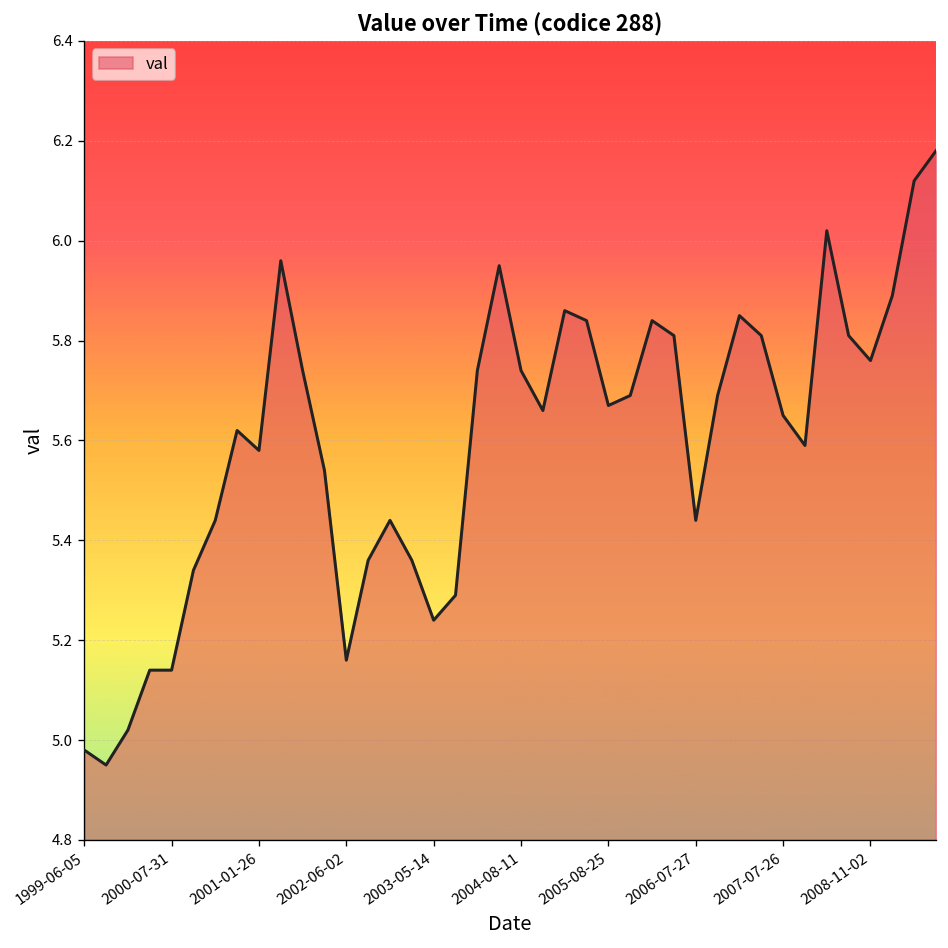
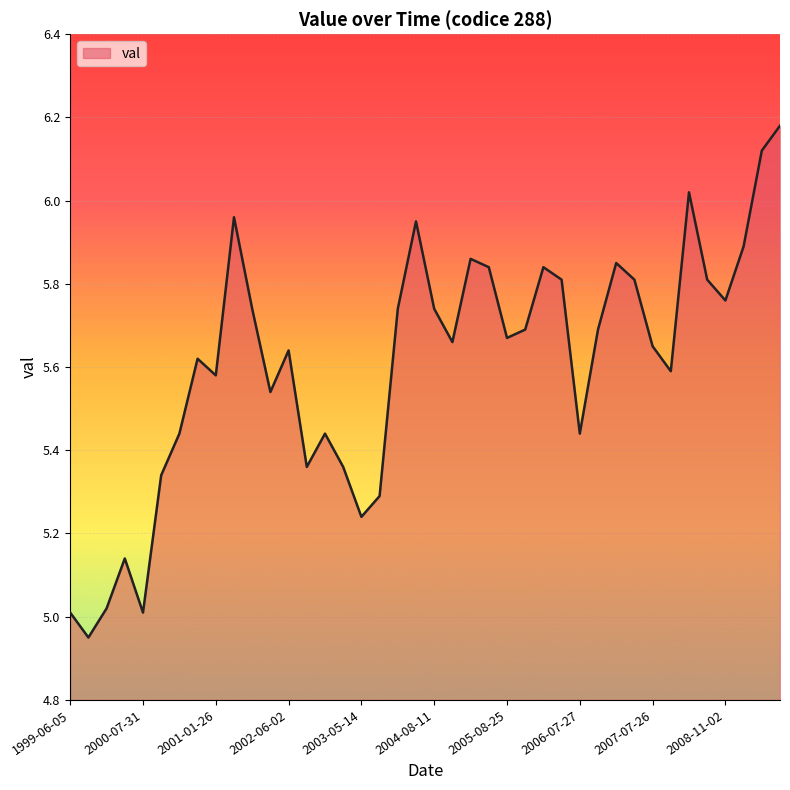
1999-06-05: 4.98 -> 5.01
2000-07-31: 5.14 -> 5.01
2002-06-02: 5.16 -> 5.64
